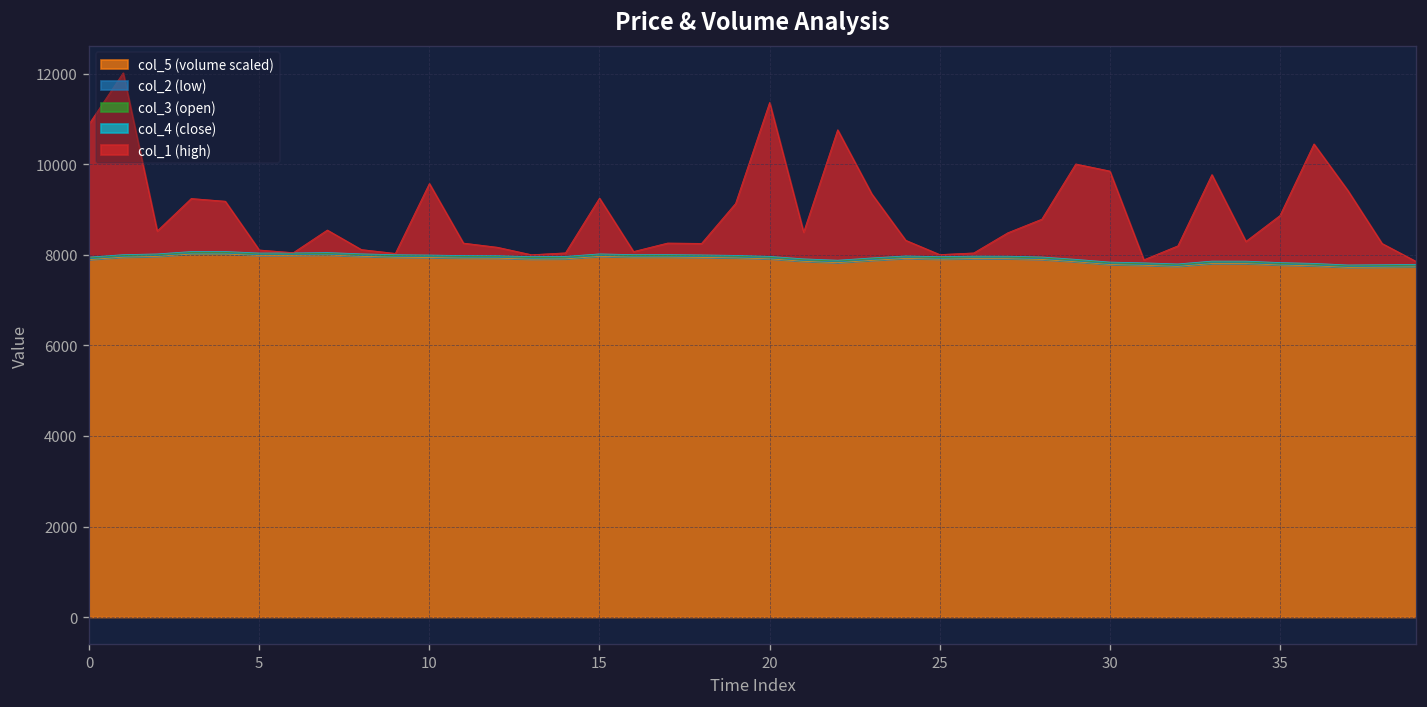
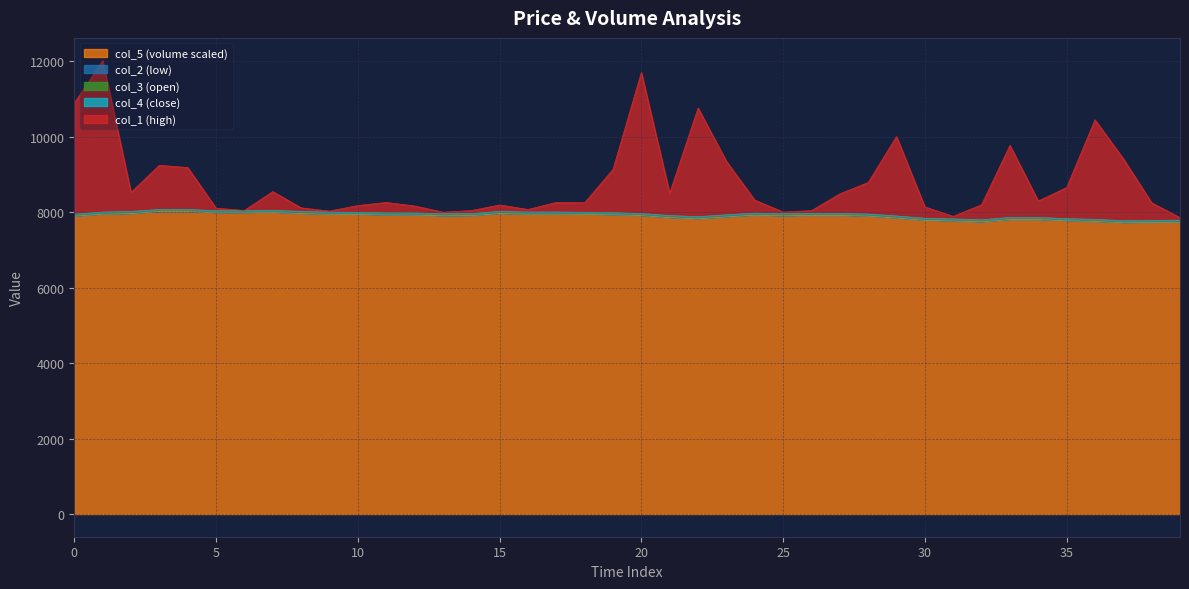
col_1 (high), 10: 1600 -> 200
col_1 (high), 15: 1200 -> 200
col_1 (high), 20: 3400 -> 3700
col_1 (high), 30: 2000 -> 300
col_1 (high), 35: 1000 -> 800
